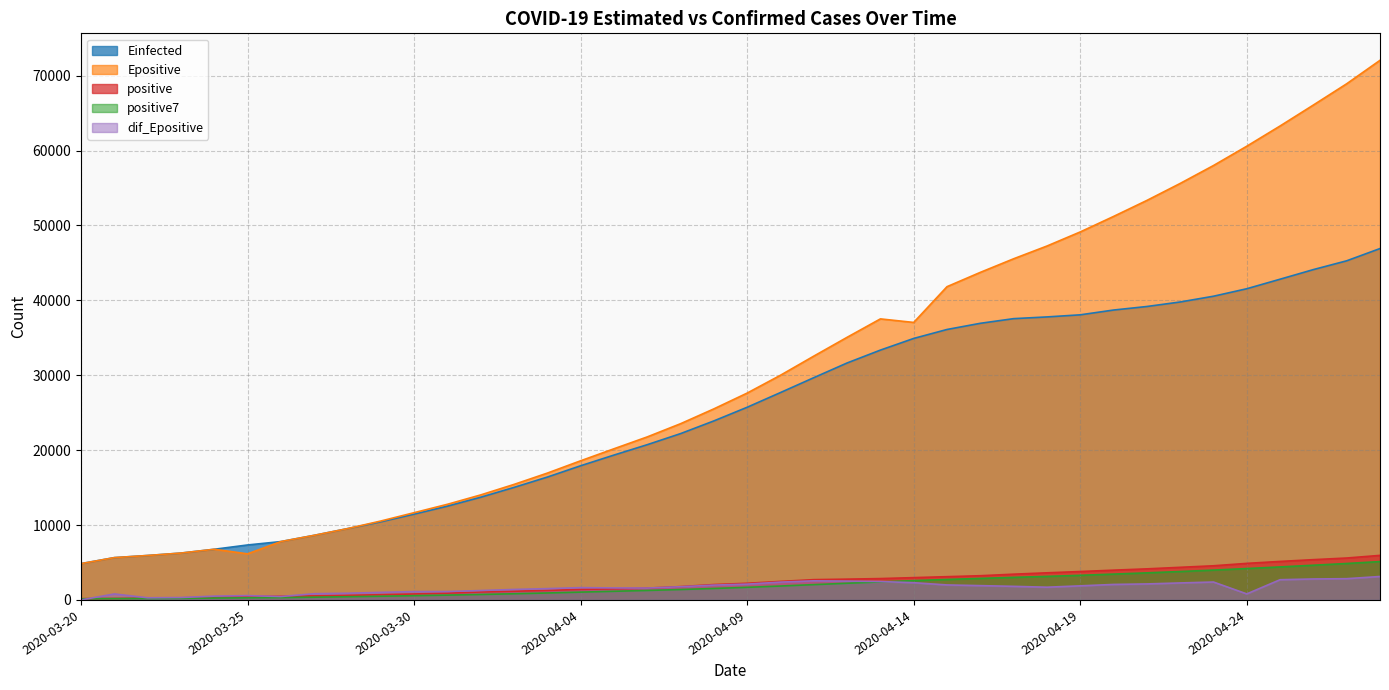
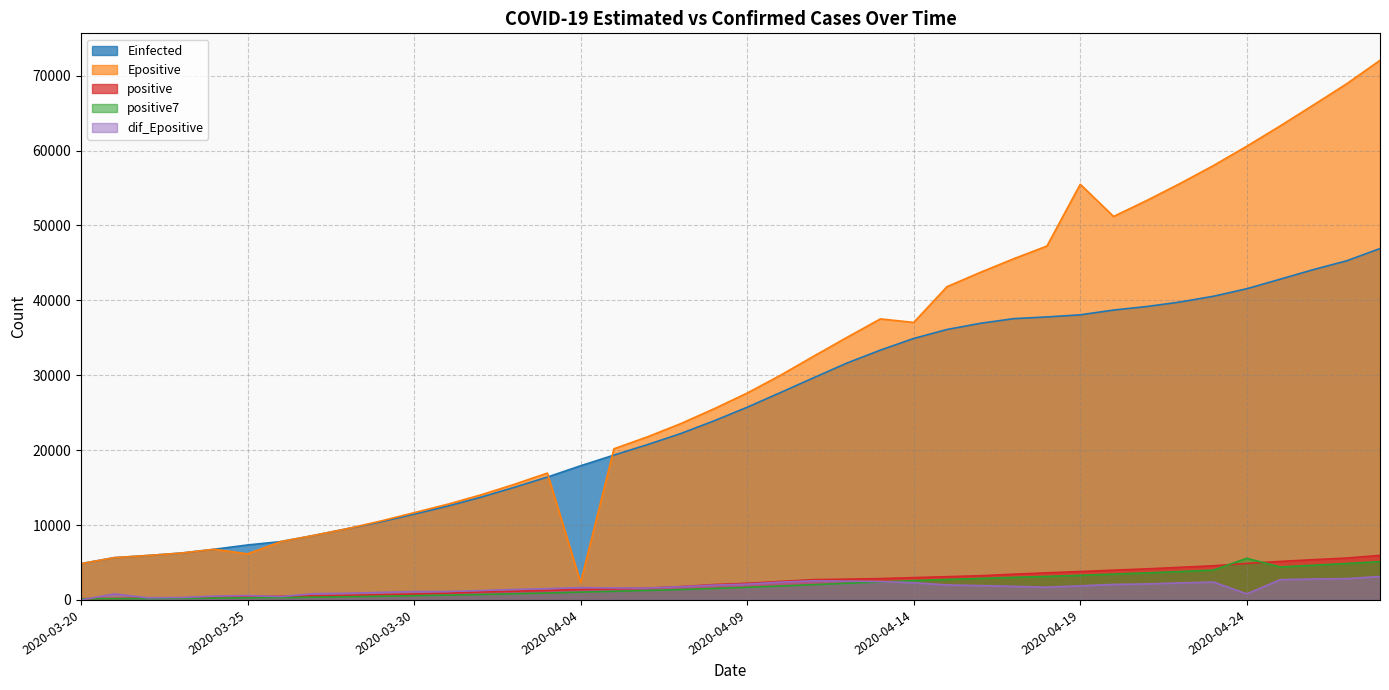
Epositive, 2020-04-04: 19000 -> 2000
Epositive, 2020-04-19: 49000 -> 56000
positive7, 2020-04-24: 4000 -> 6000
